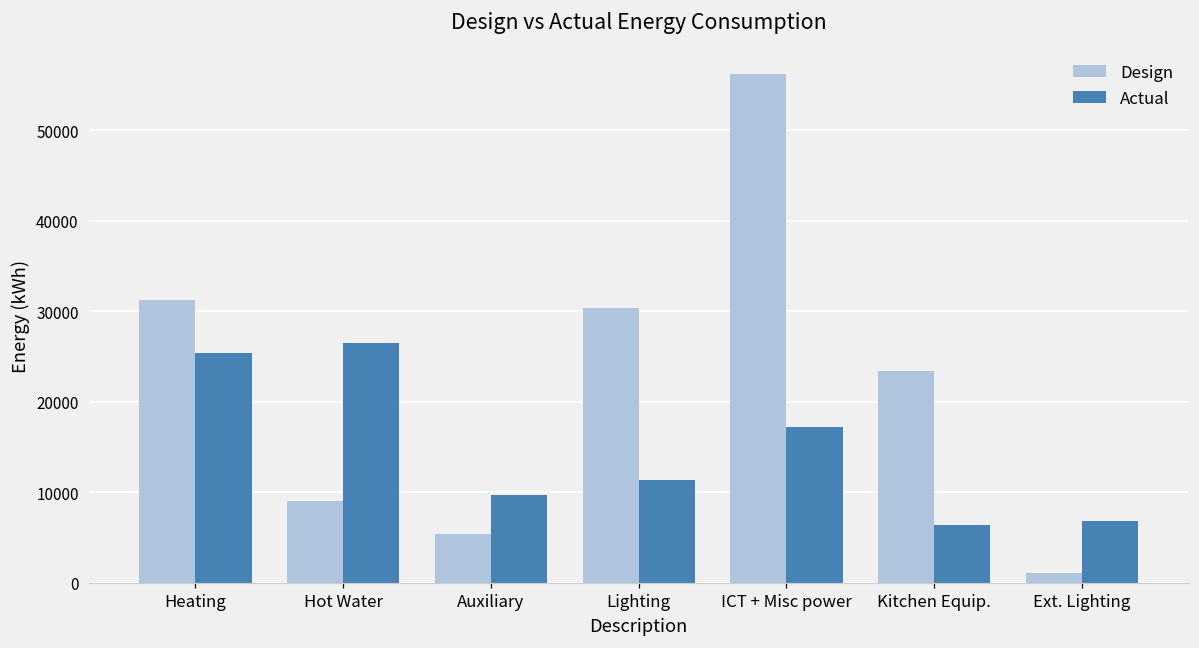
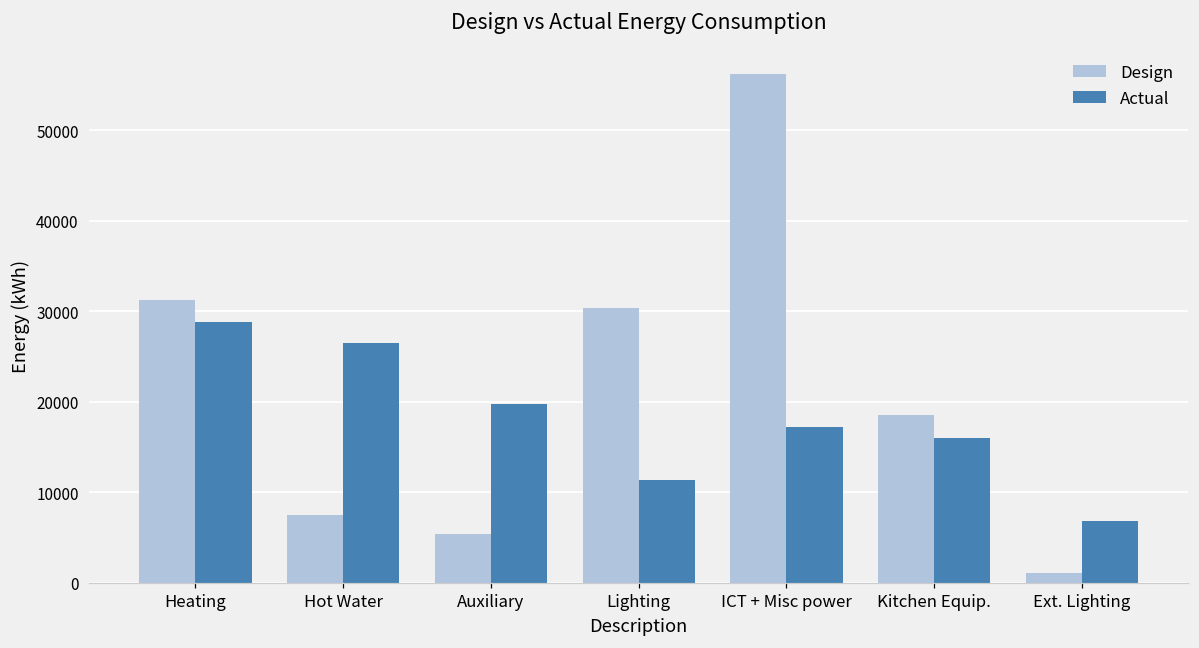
Actual, Heating: 25000 -> 29000
Design, Hot Water: 9000 -> 7000
Actual, Auxiliary: 10000 -> 20000
Design, Kitchen Equip.: 23000 -> 19000
Actual, Kitchen Equip.: 6000 -> 16000
